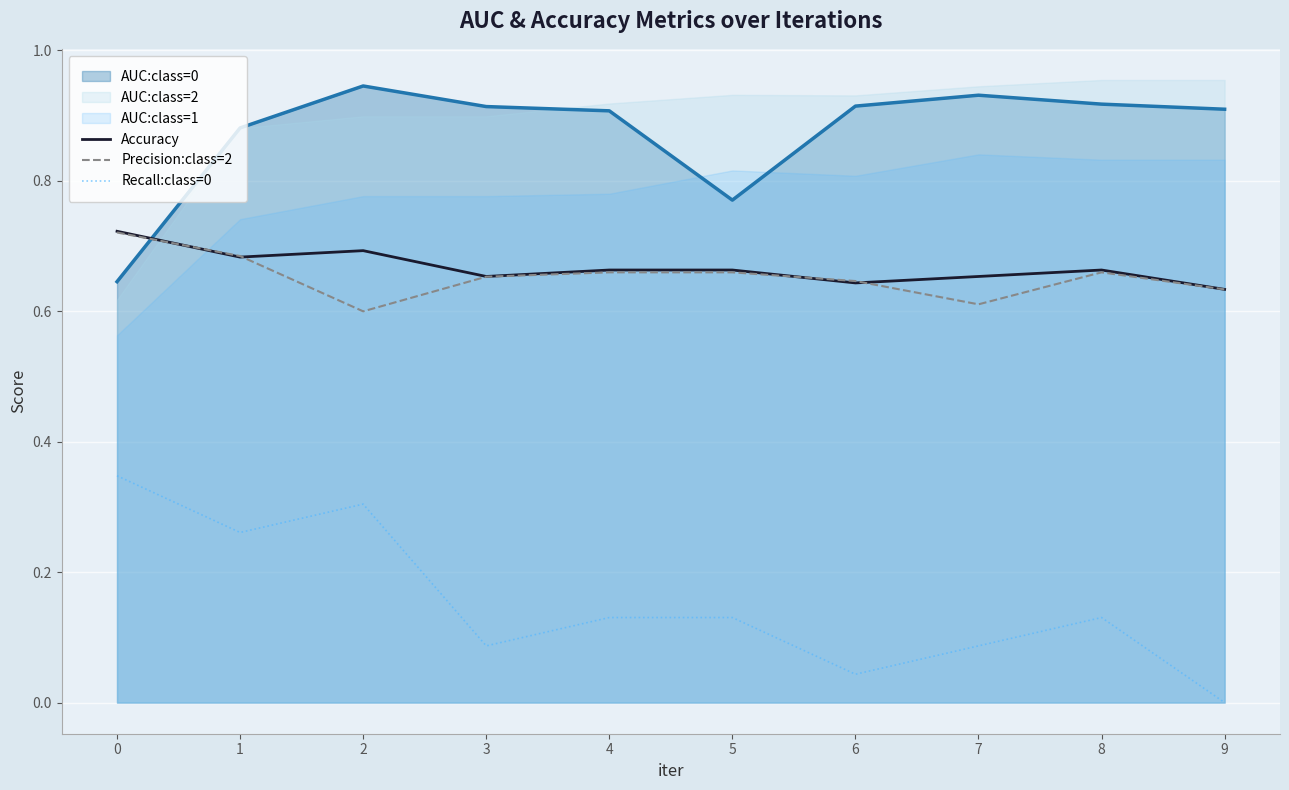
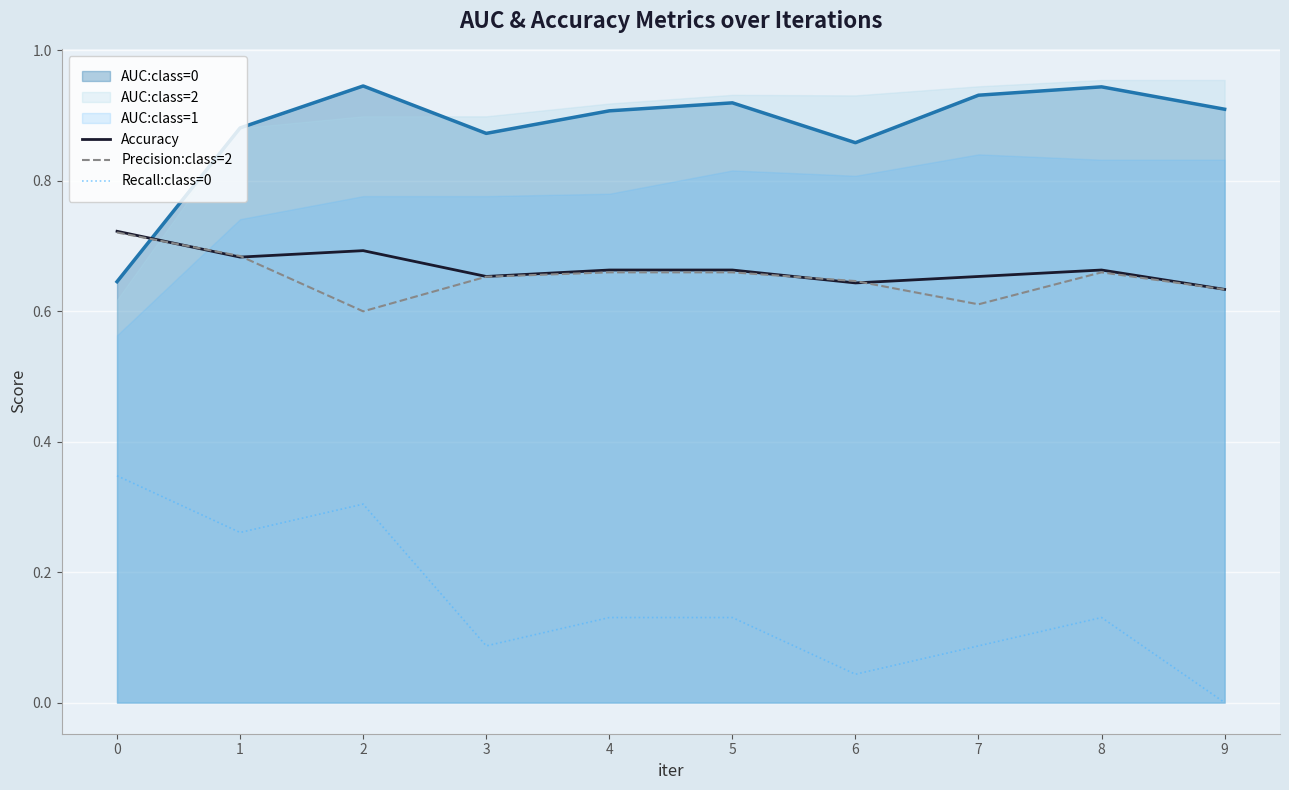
AUC:class=0, 3: 0.91 -> 0.87
AUC:class=0, 5: 0.77 -> 0.92
AUC:class=0, 6: 0.91 -> 0.86
AUC:class=0, 8: 0.92 -> 0.94
